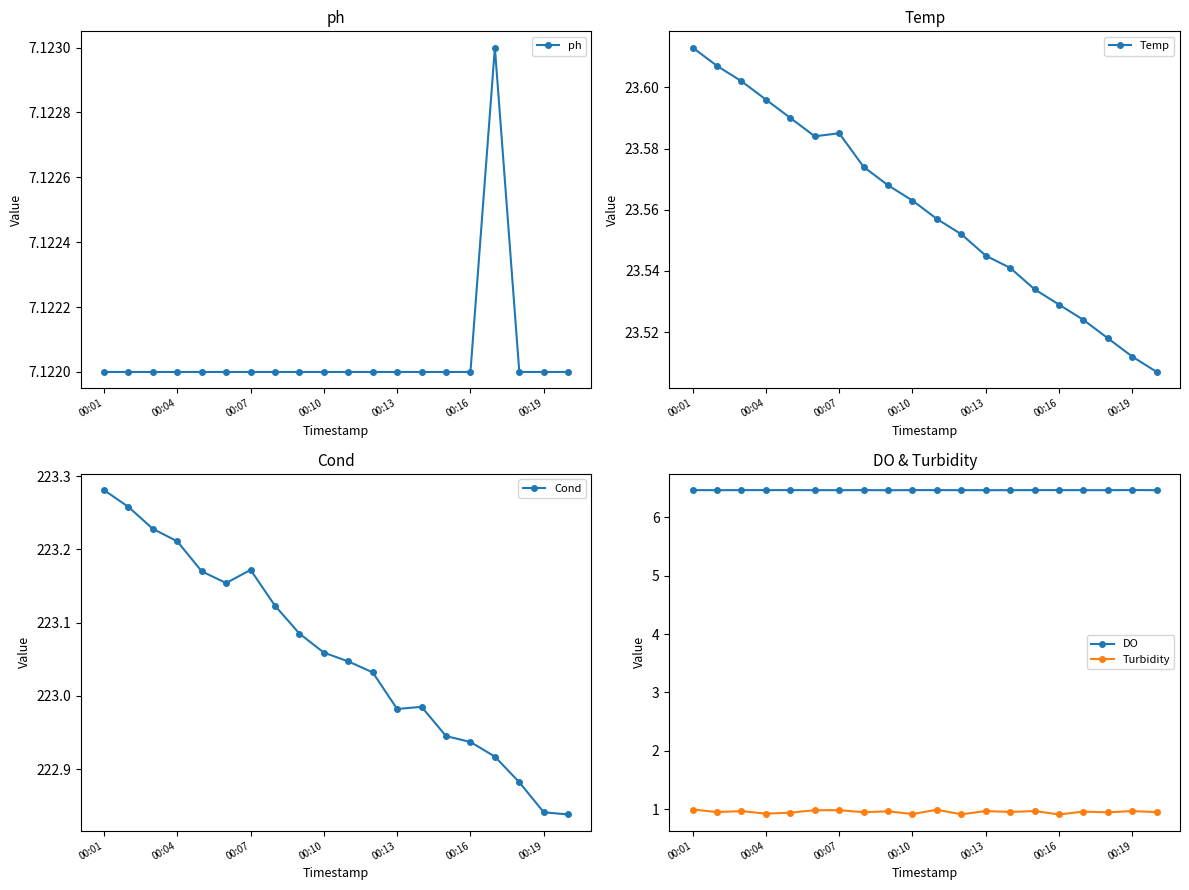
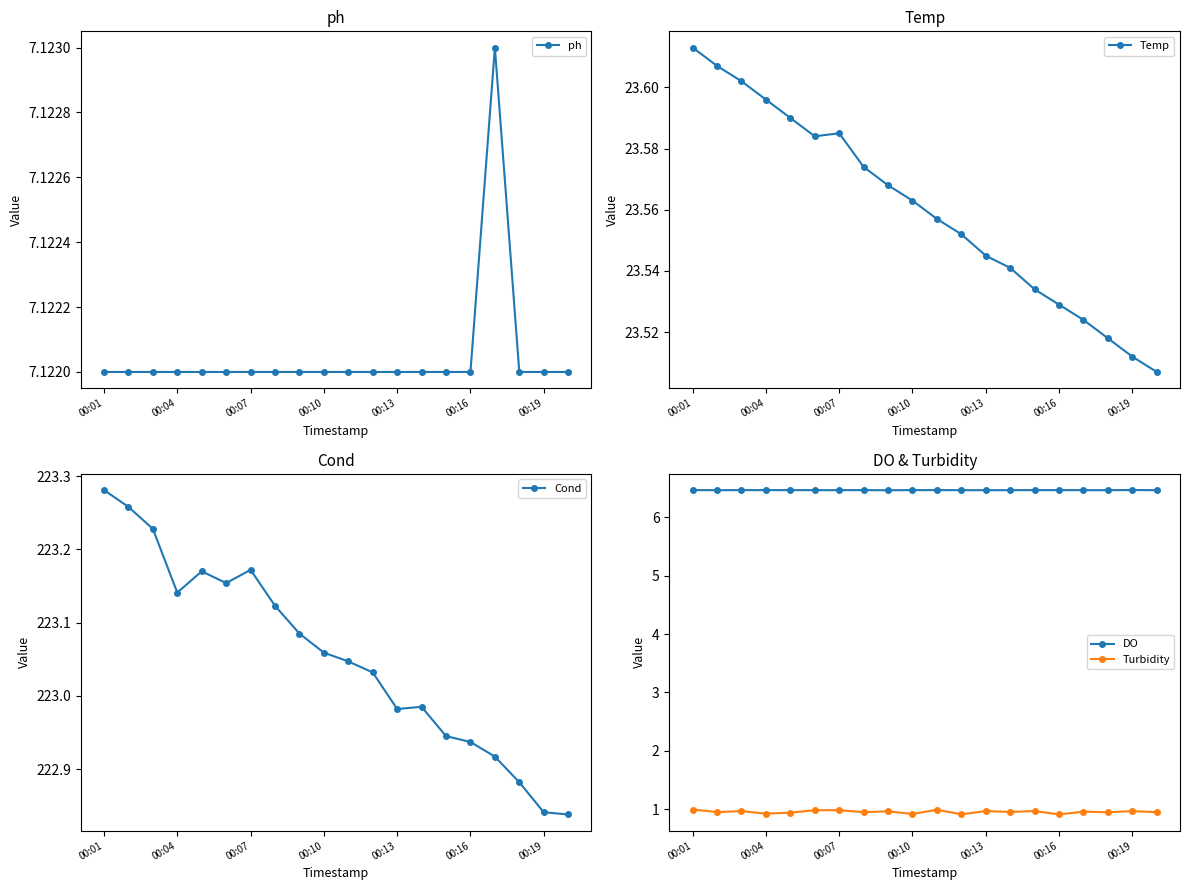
Cond, 00:04: 223.21 -> 223.14
